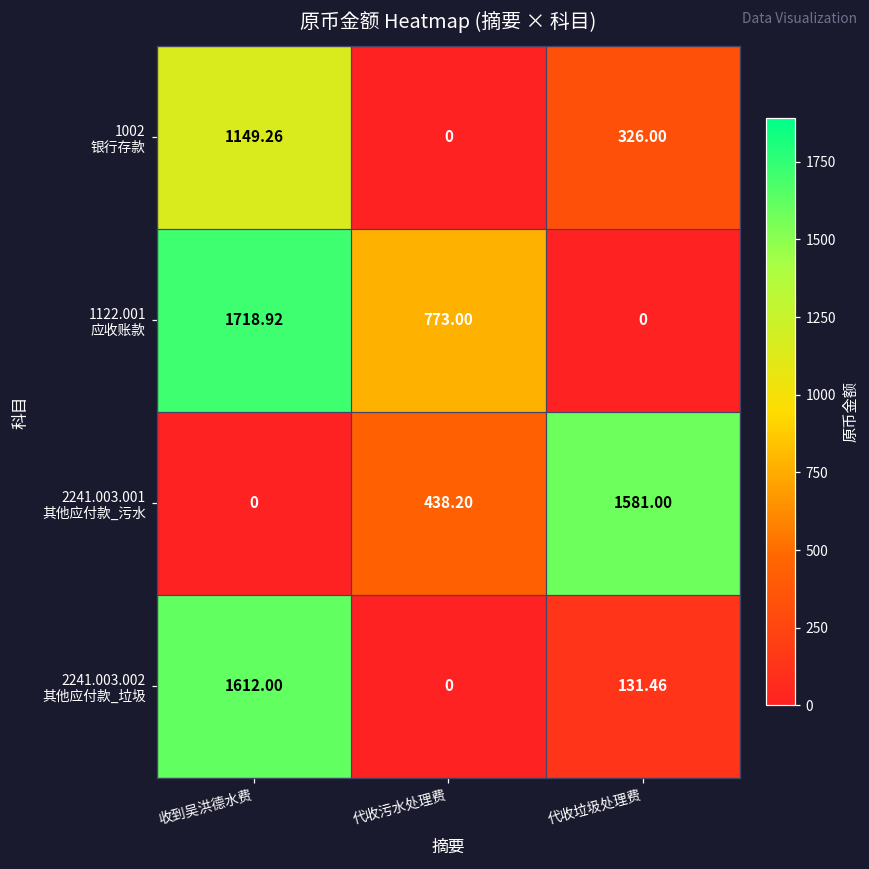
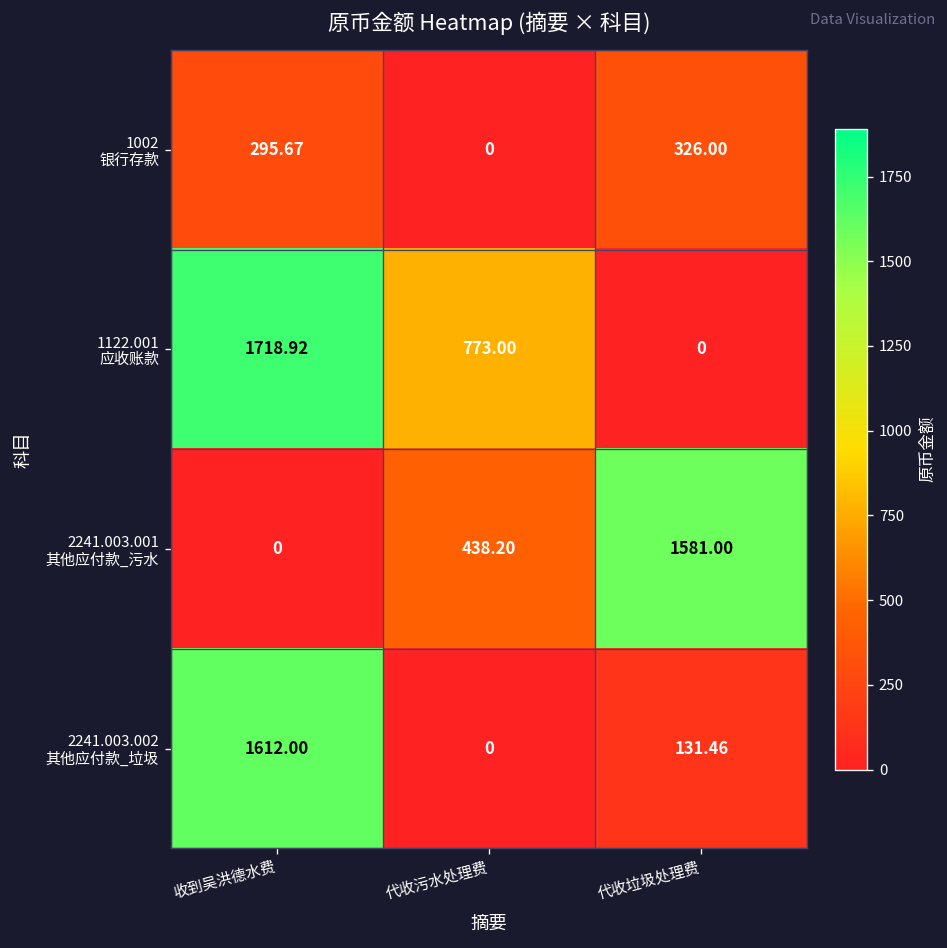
1002 银行存款, 收到吴洪德水费: 1149.26 -> 295.67
